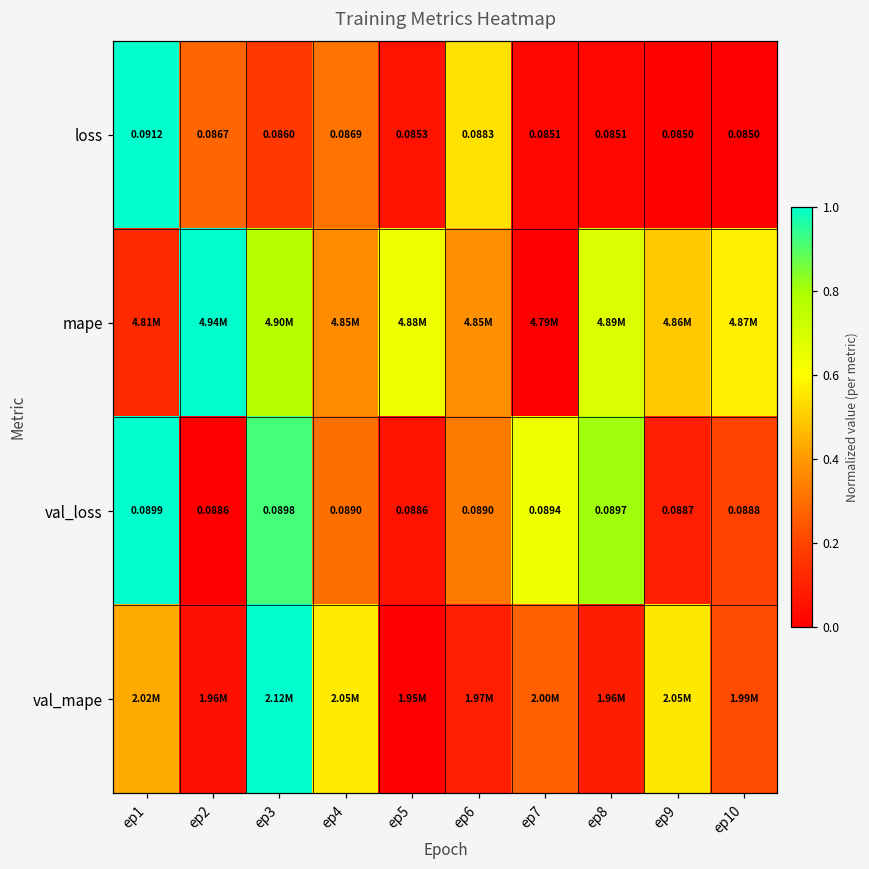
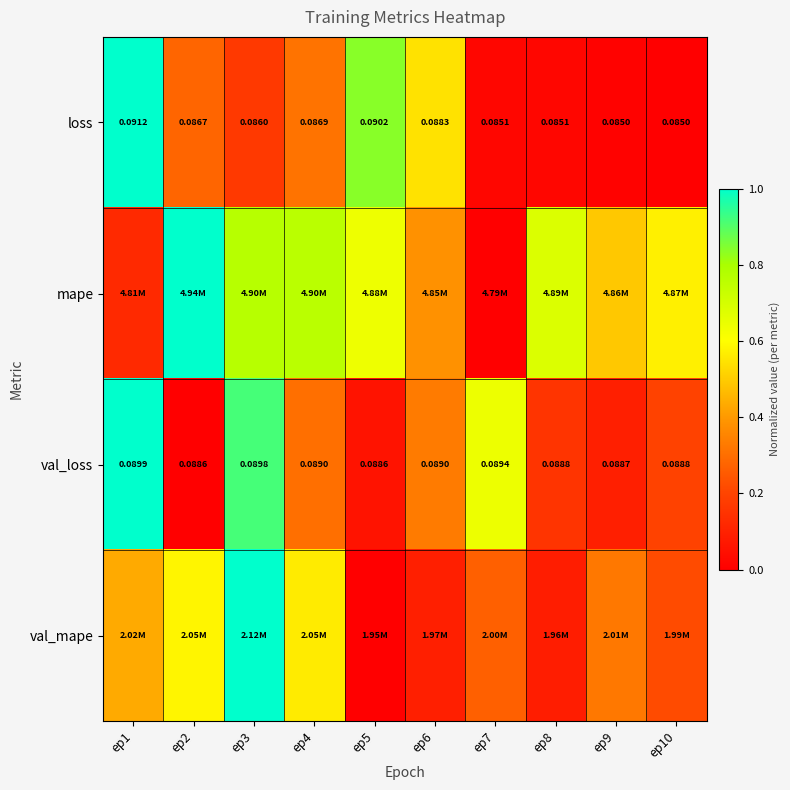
loss, ep5: 0.0853 -> 0.0902
mape, ep4: 4.85M -> 4.90M
val_loss, ep8: 0.0897 -> 0.0888
val_mape, ep2: 1.96M -> 2.05M
val_mape, ep9: 2.05M -> 2.01M
